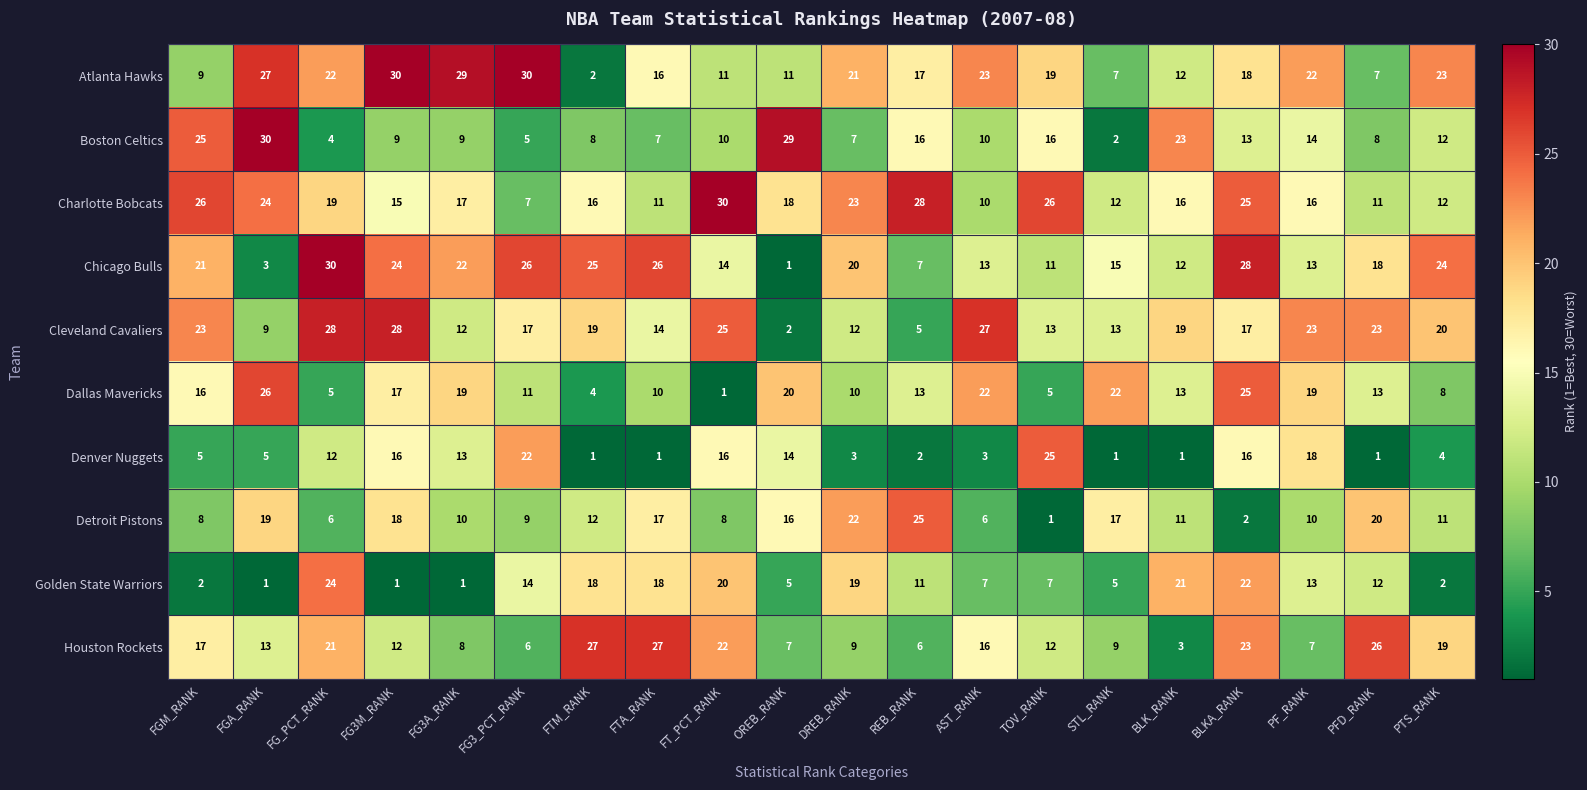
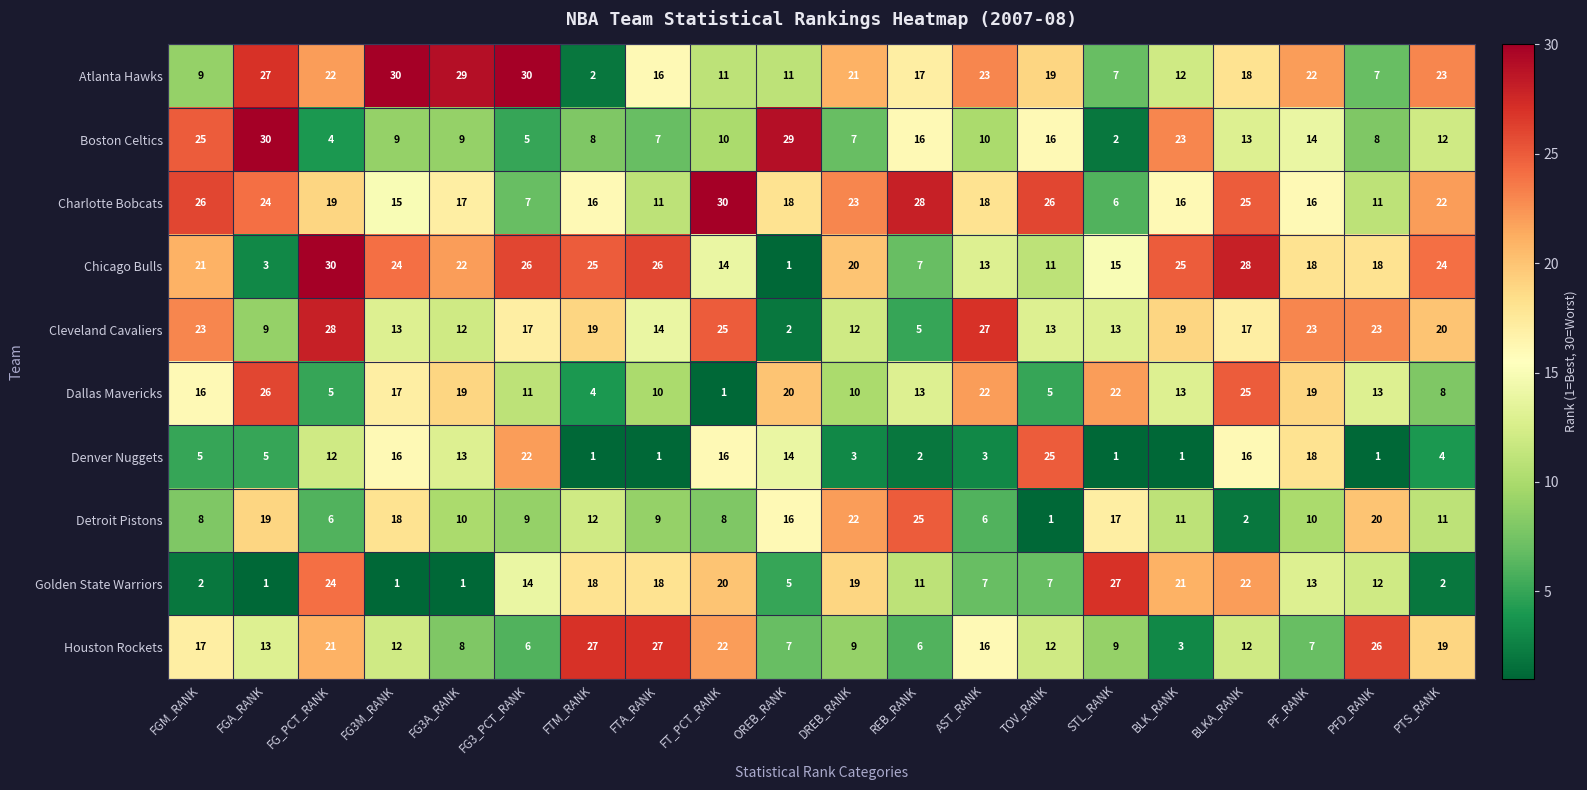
Charlotte Bobcats, AST_RANK: 10 -> 18
Charlotte Bobcats, STL_RANK: 12 -> 6
Charlotte Bobcats, PTS_RANK: 12 -> 22
Chicago Bulls, BLK_RANK: 12 -> 25
Chicago Bulls, PF_RANK: 13 -> 18
Cleveland Cavaliers, FG3M_RANK: 28 -> 13
Detroit Pistons, FTA_RANK: 17 -> 9
Golden State Warriors, STL_RANK: 5 -> 27
Houston Rockets, BLKA_RANK: 23 -> 12
